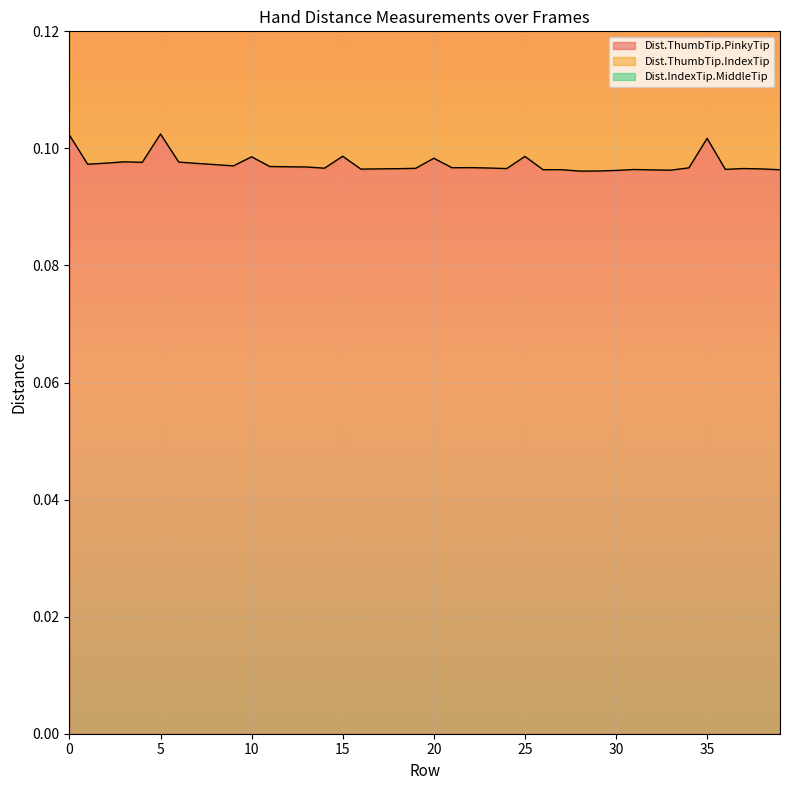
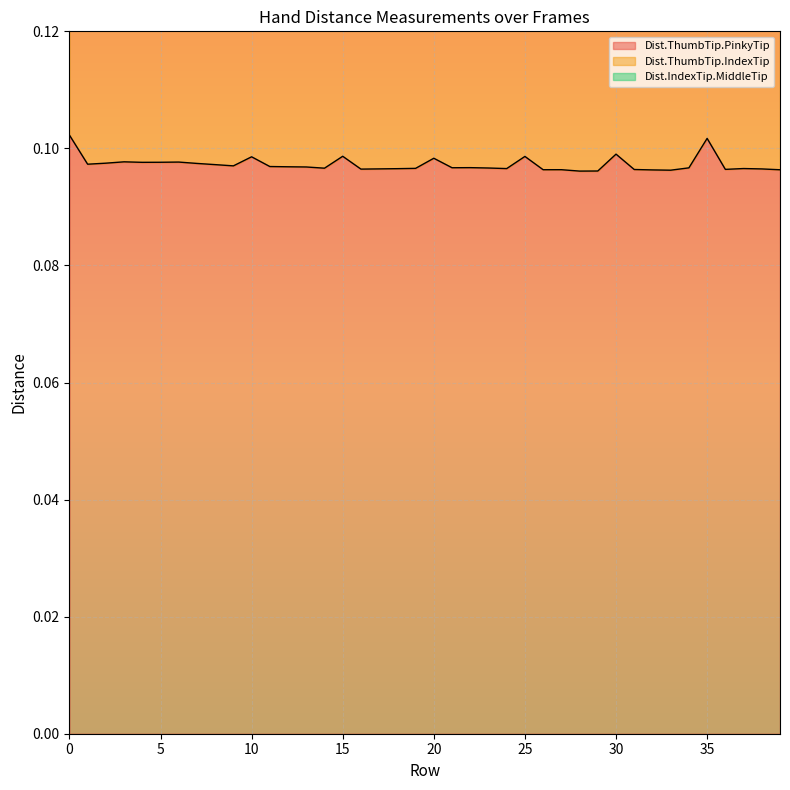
Dist.ThumbTip.PinkyTip, 5: 0.102 -> 0.098
Dist.ThumbTip.PinkyTip, 30: 0.096 -> 0.099
